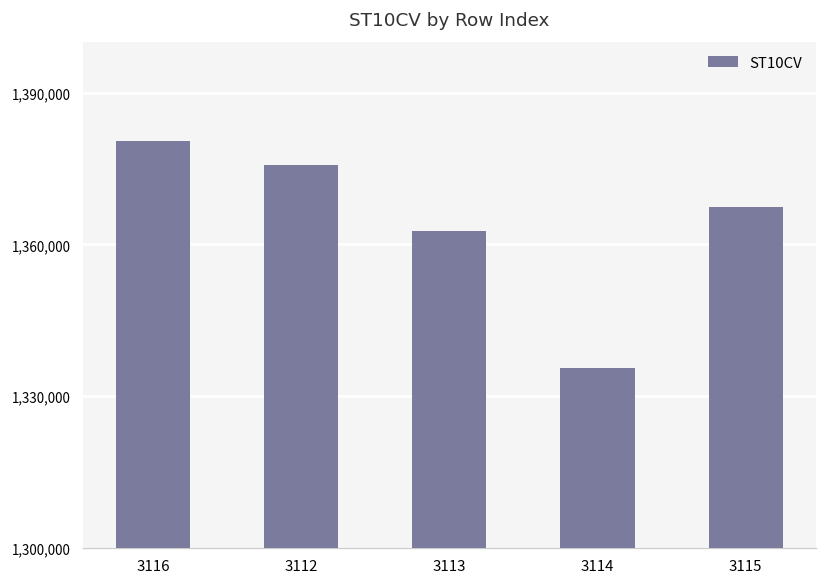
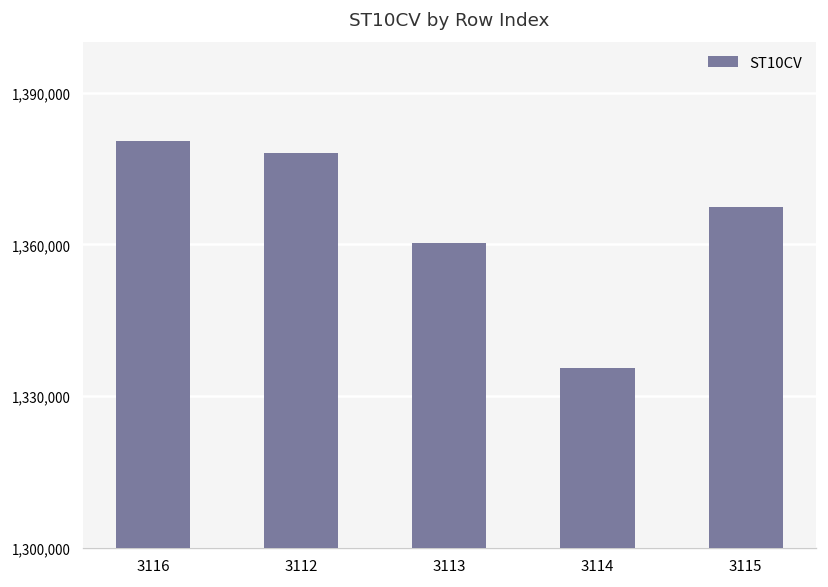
3112: 1,376,000 -> 1,378,000
3113: 1,363,000 -> 1,360,000
